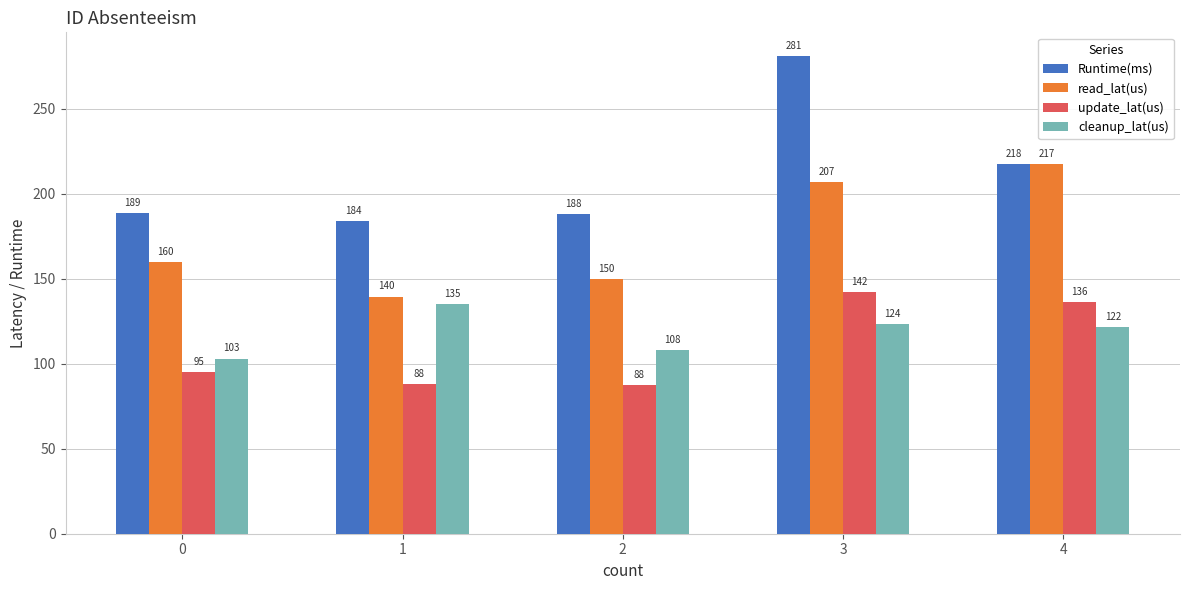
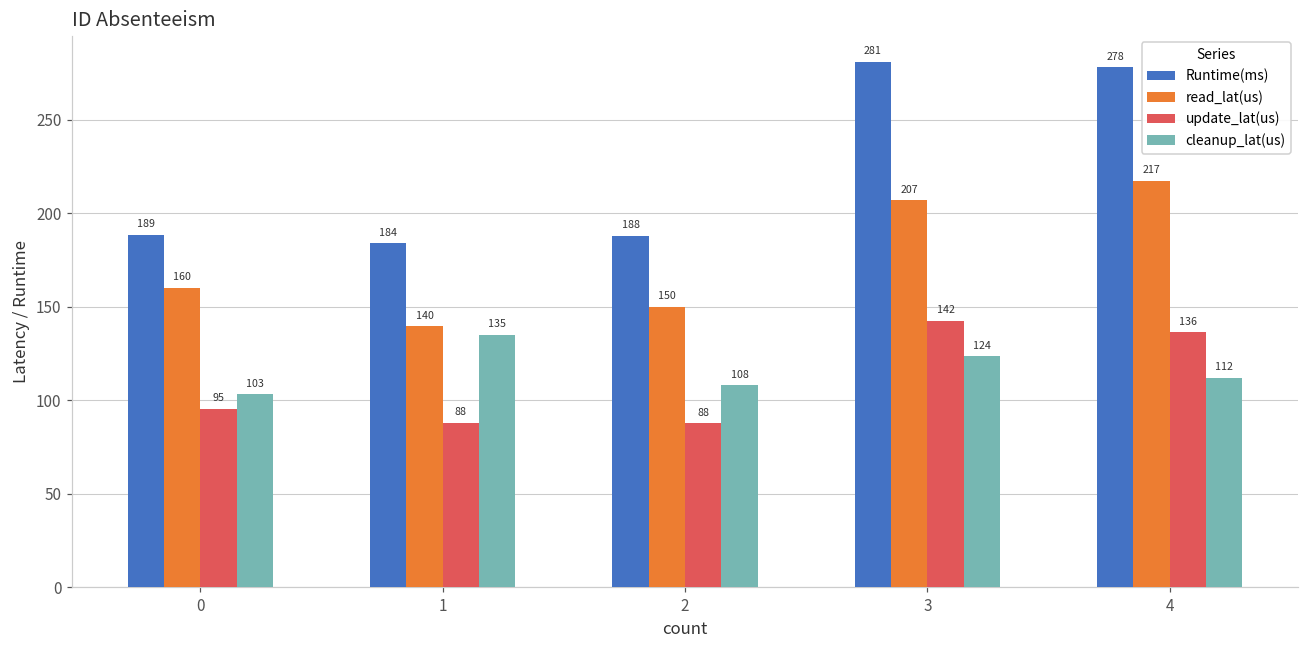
Runtime(ms), 4: 218 -> 278
cleanup_lat(us), 4: 122 -> 112
